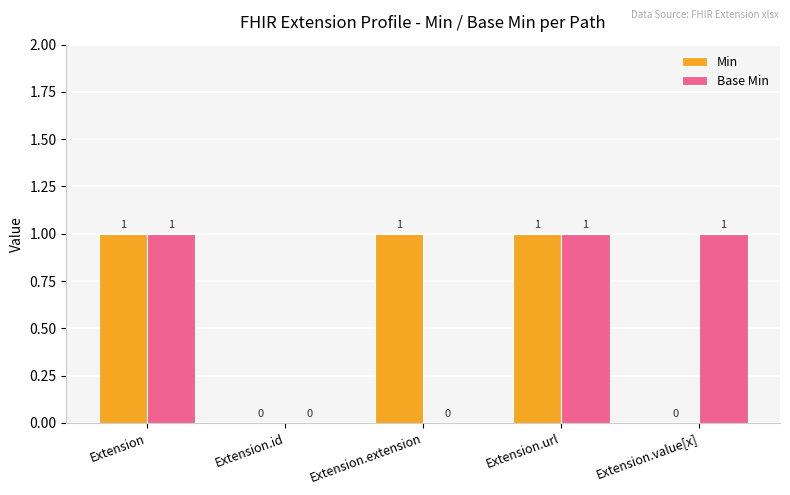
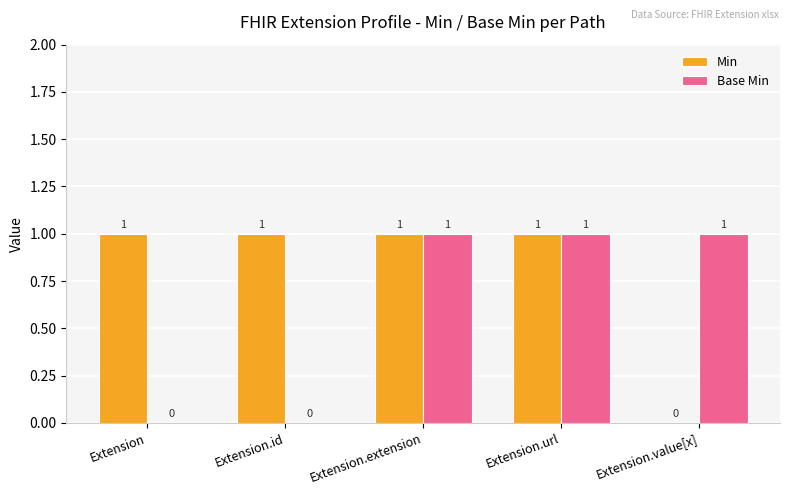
Base Min, Extension: 1 -> 0
Min, Extension.id: 0 -> 1
Base Min, Extension.extension: 0 -> 1
